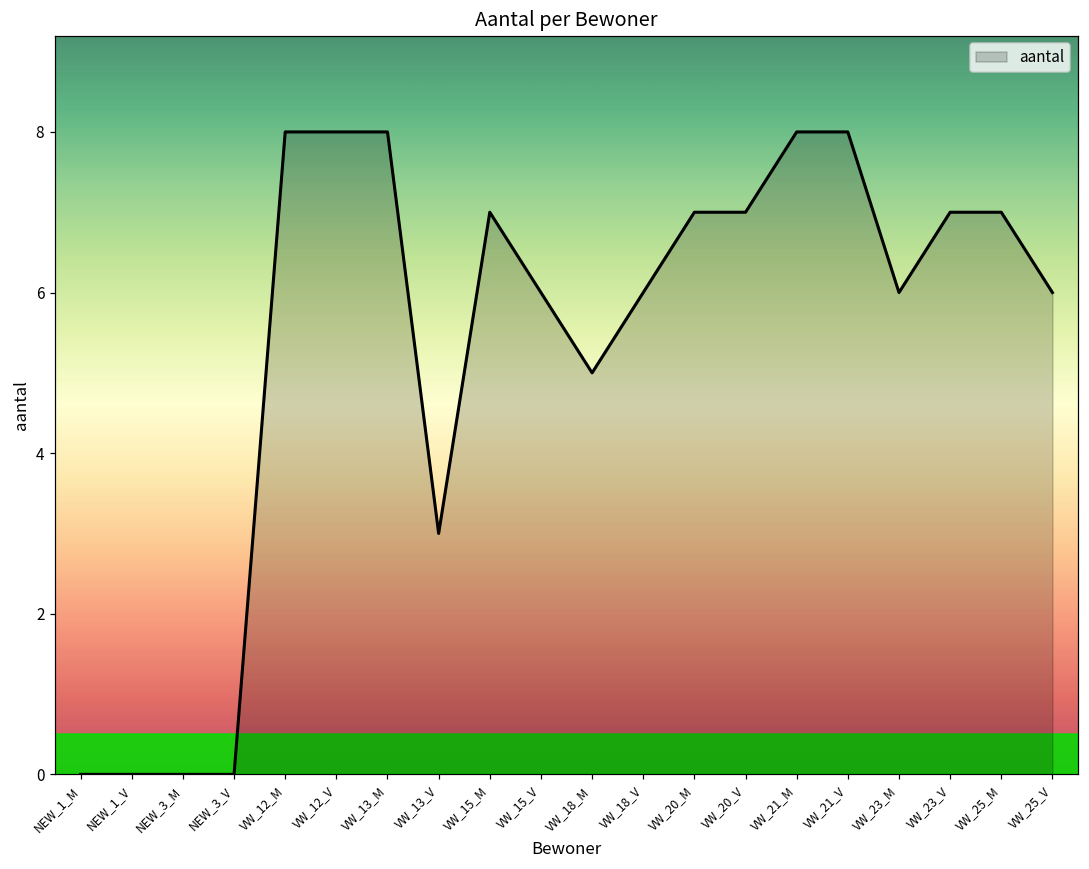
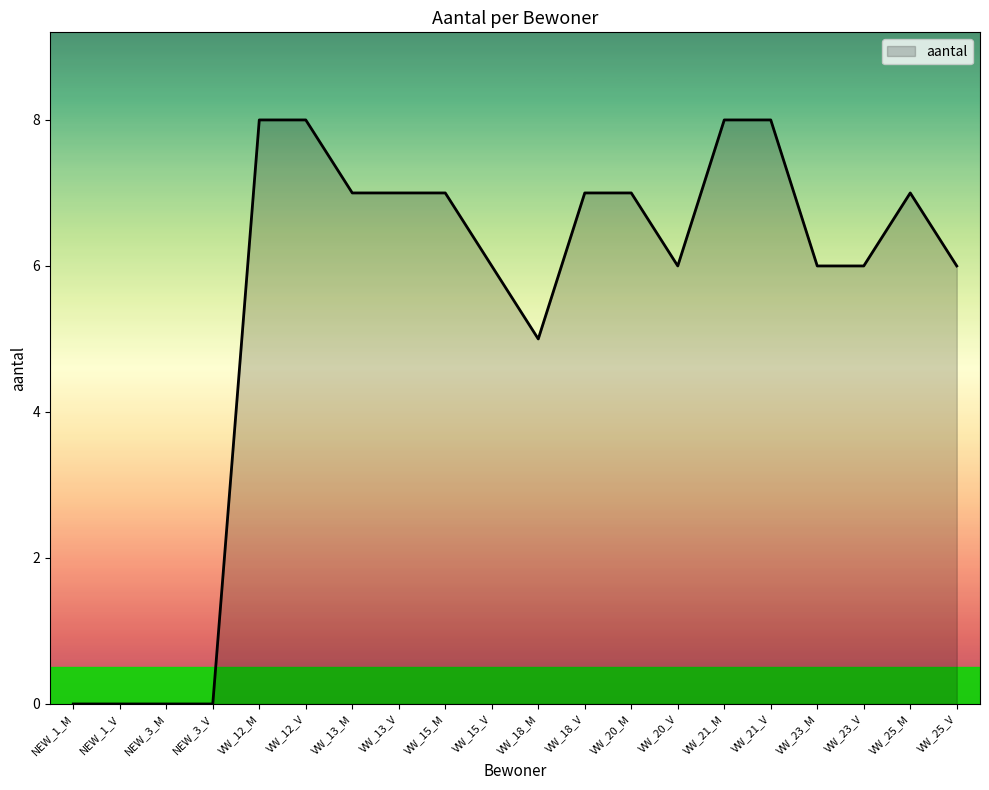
VW_13_M: 8 -> 7
VW_13_V: 3 -> 7
VW_18_V: 6 -> 7
VW_20_V: 7 -> 6
VW_23_V: 7 -> 6
